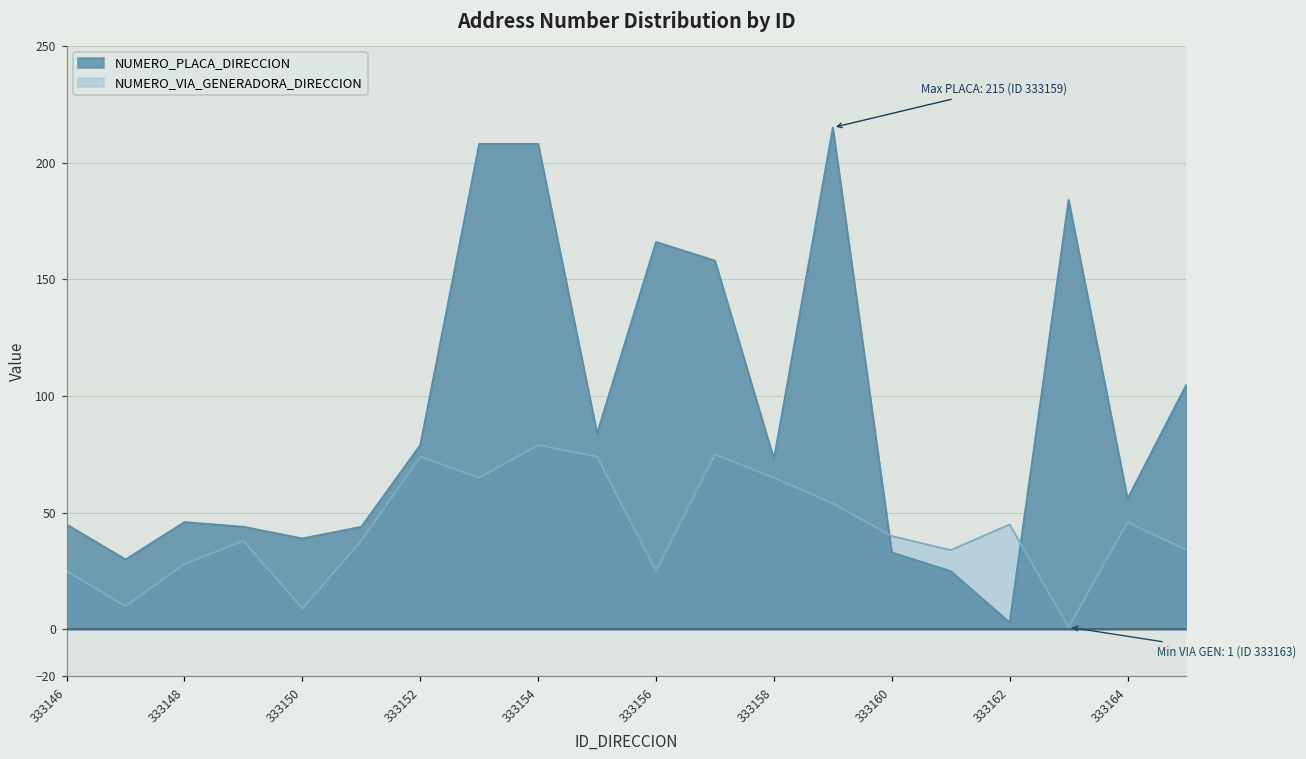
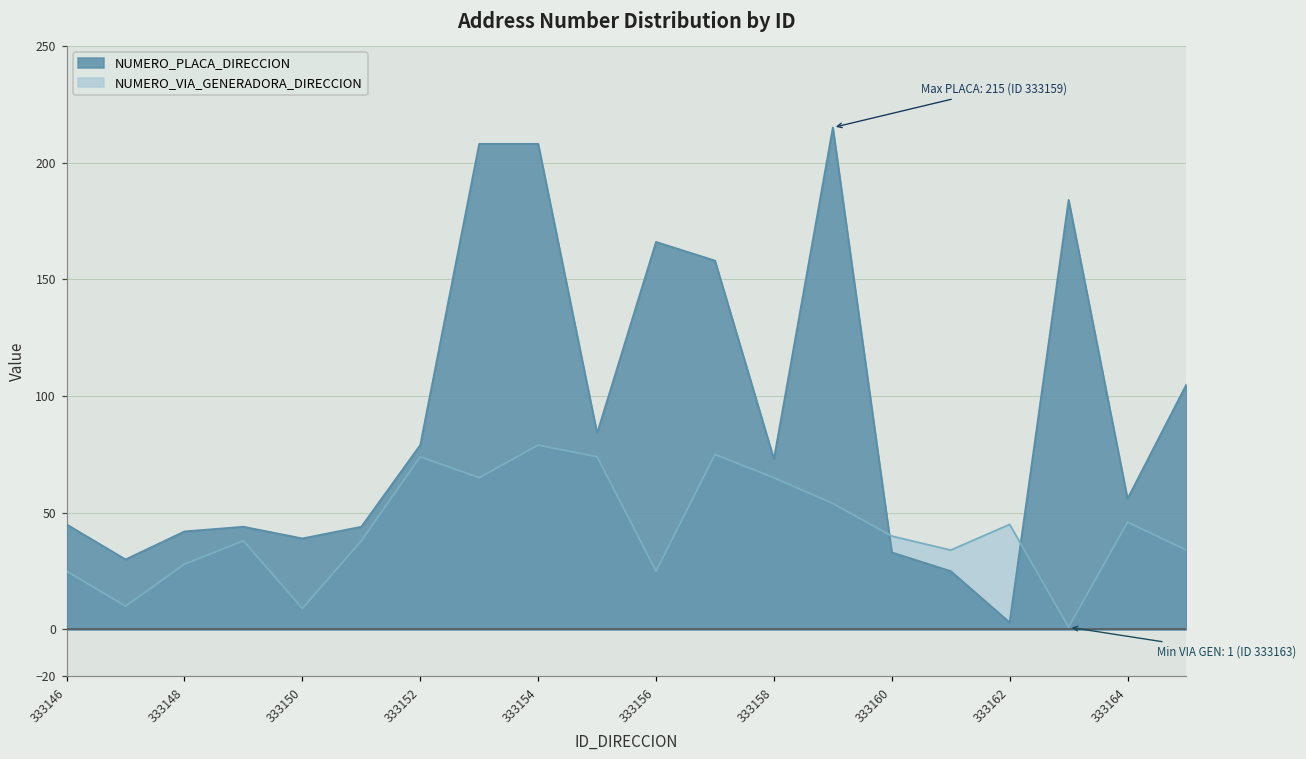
NUMERO_PLACA_DIRECCION, 333148: 46 -> 42
